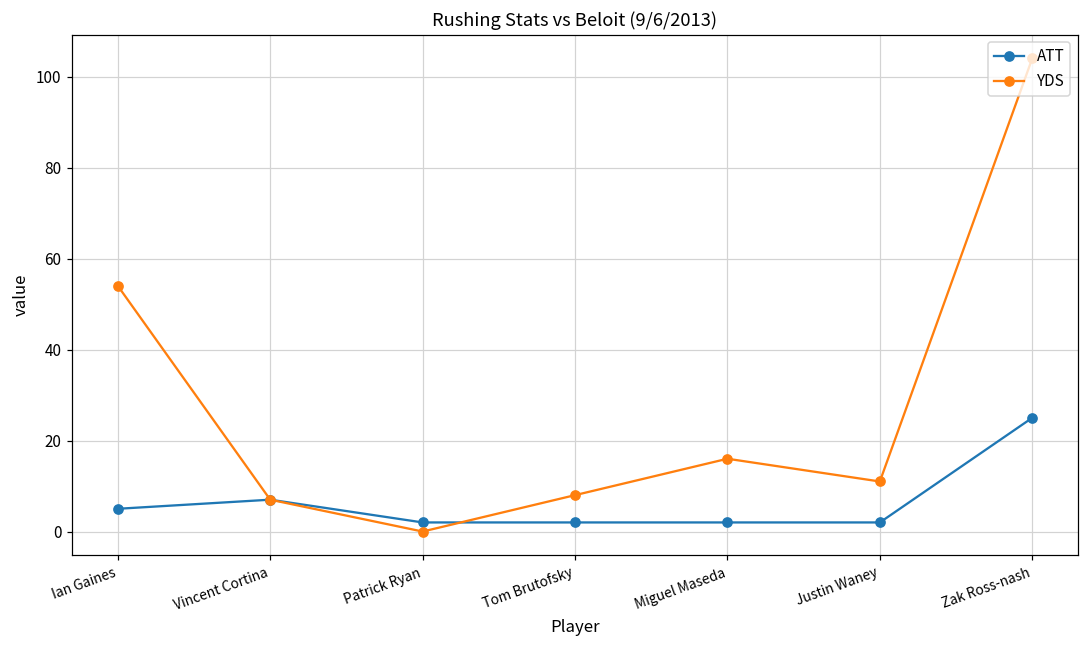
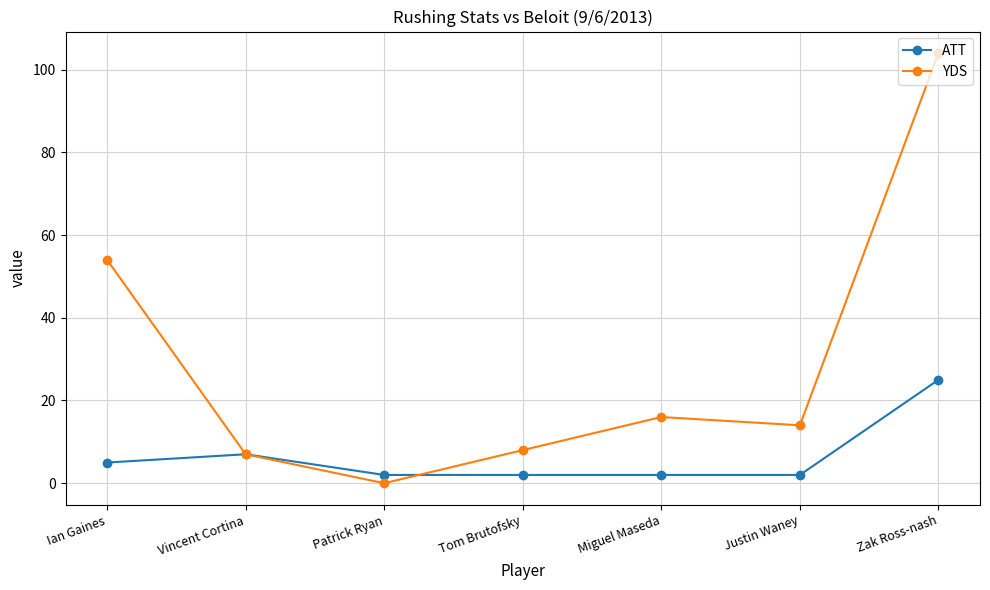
YDS, Justin Waney: 11 -> 14
